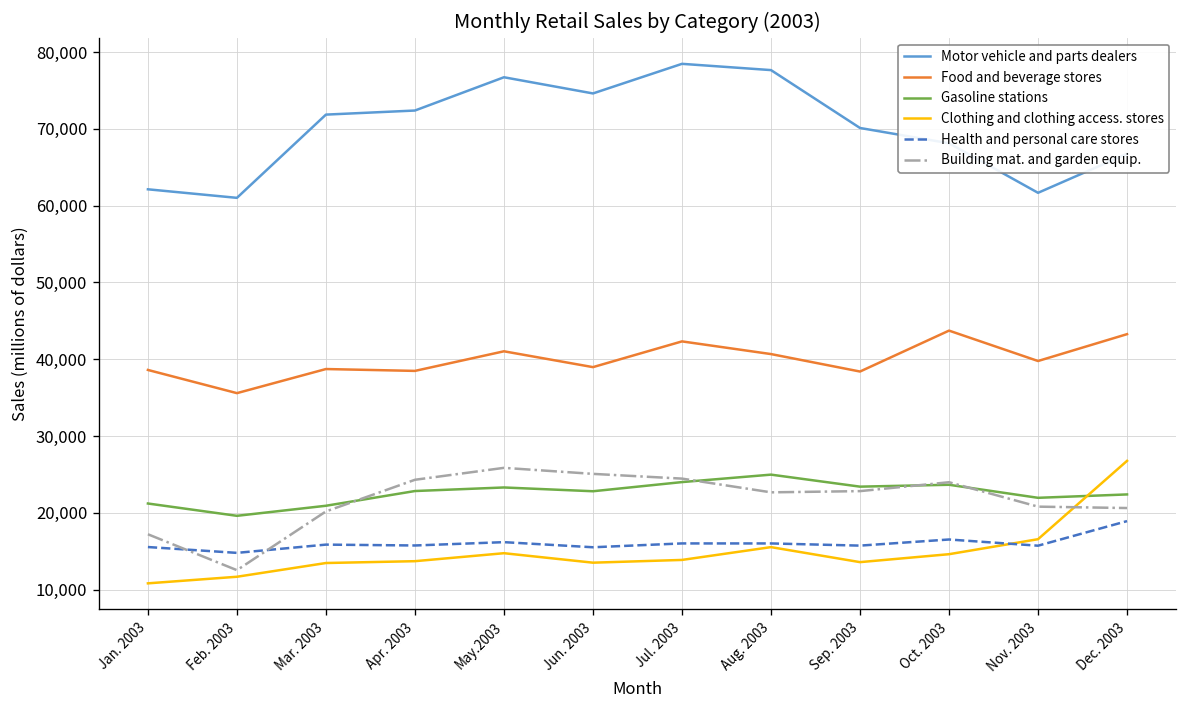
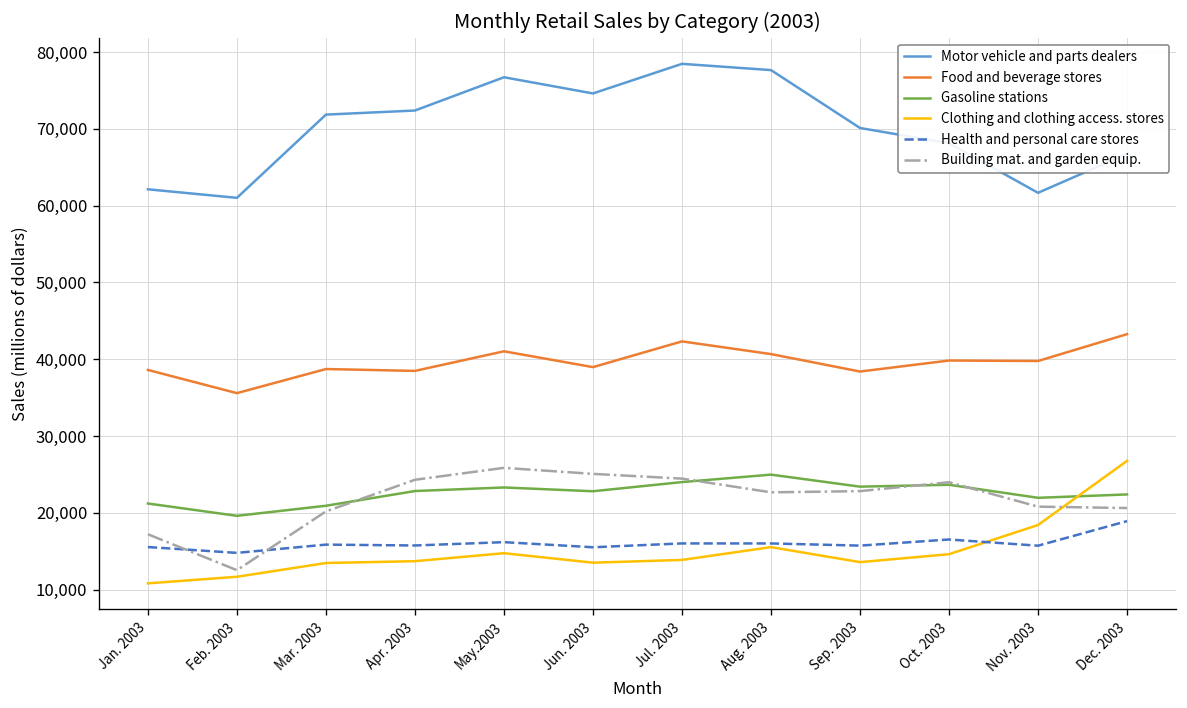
Food and beverage stores, Oct. 2003: 44,000 -> 40,000
Clothing and clothing access. stores, Nov. 2003: 17,000 -> 18,000
